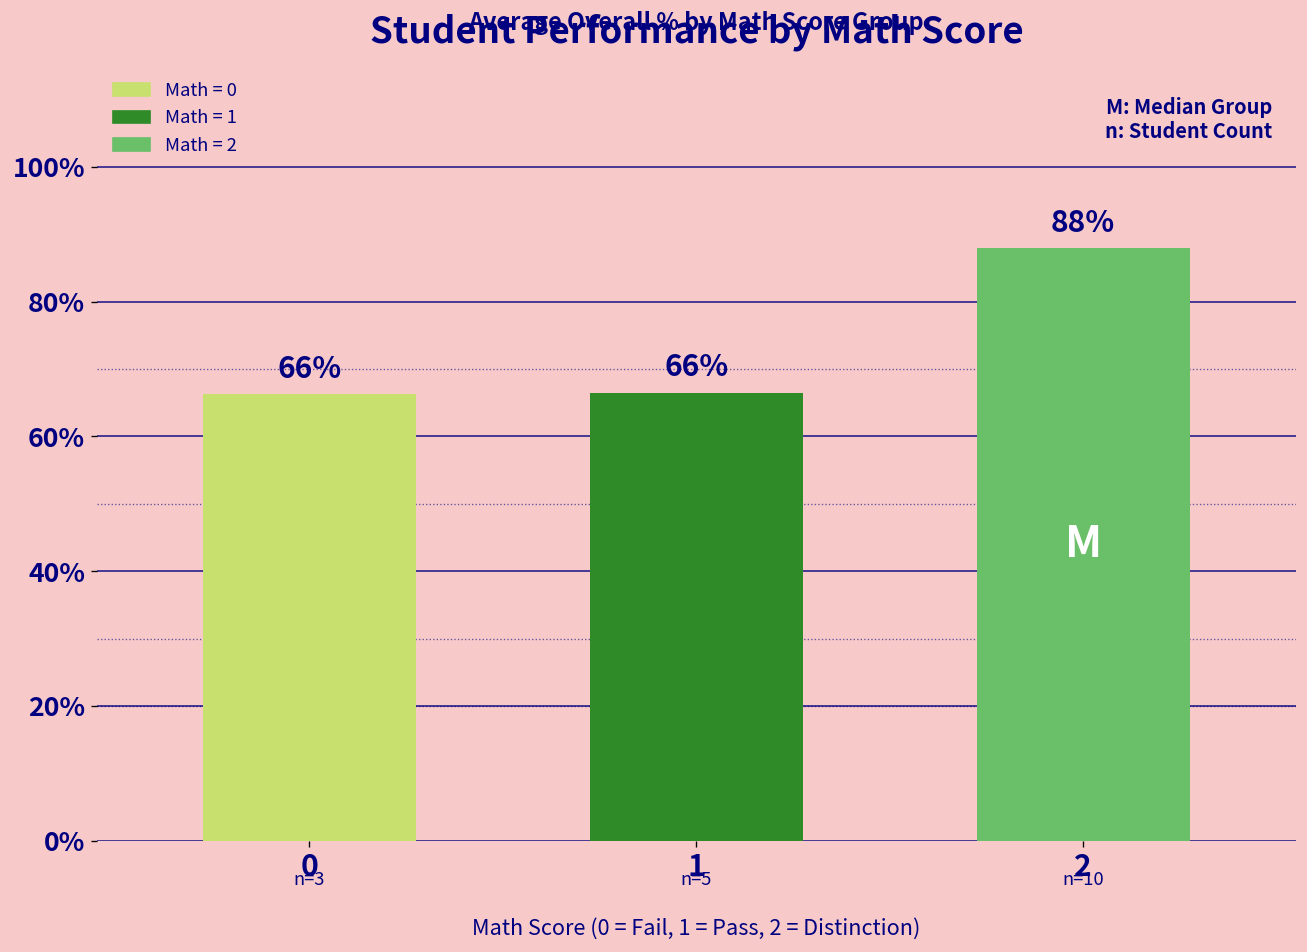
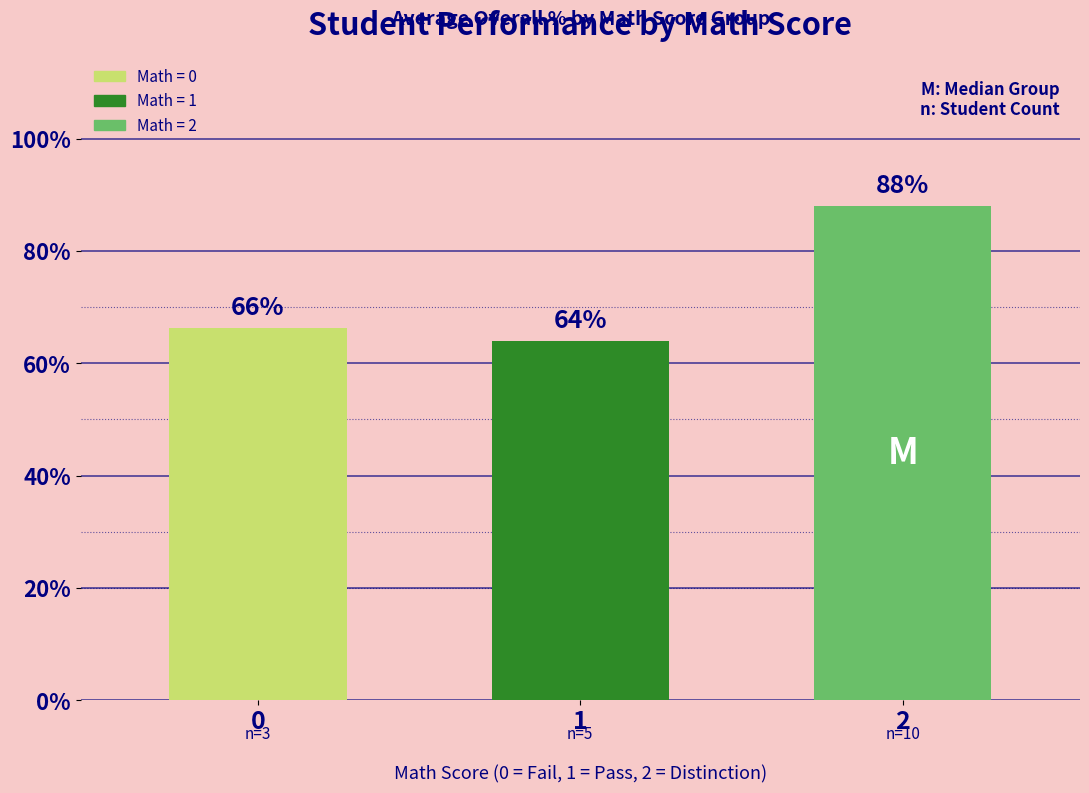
1: 66% -> 64%
